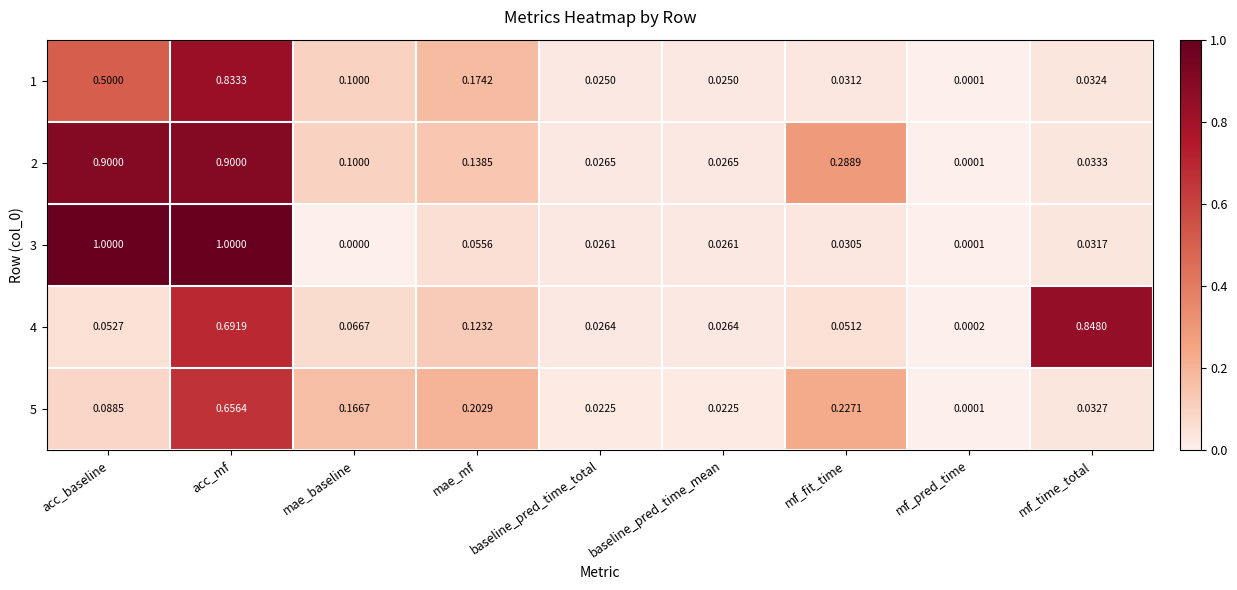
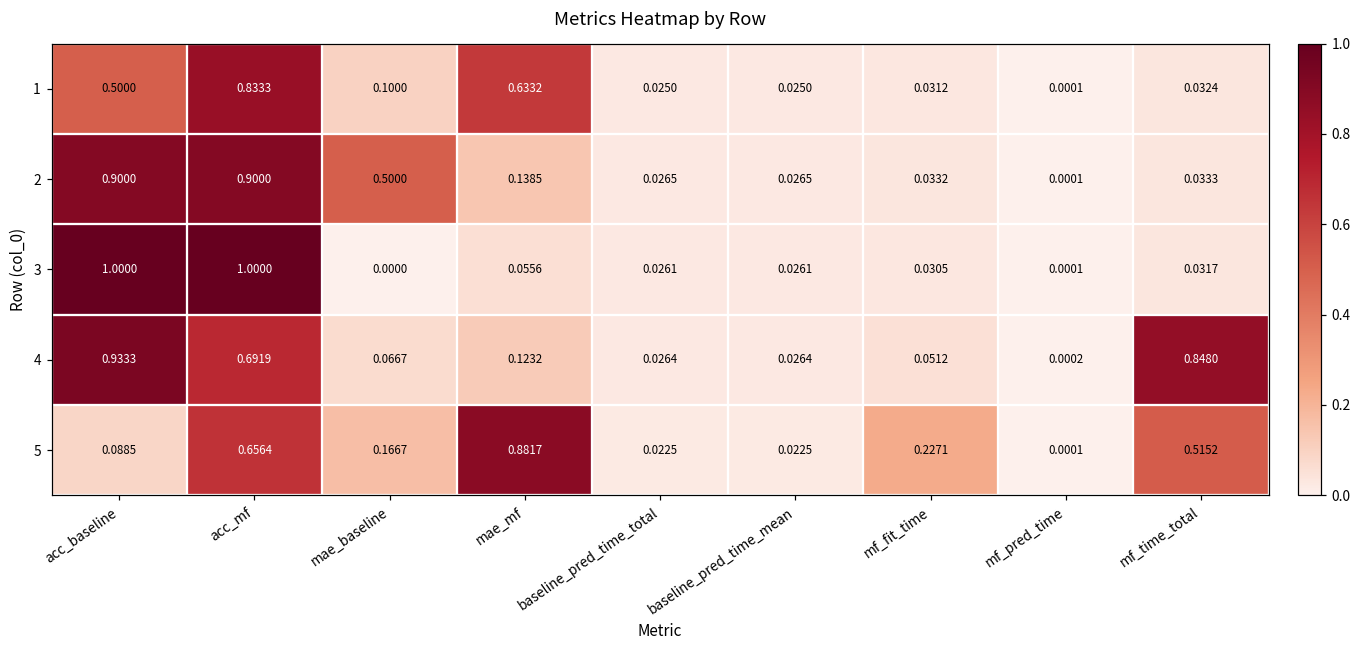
1, mae_mf: 0.1742 -> 0.6332
2, mae_baseline: 0.1000 -> 0.5000
2, mf_fit_time: 0.2889 -> 0.0332
4, acc_baseline: 0.0527 -> 0.9333
5, mae_mf: 0.2029 -> 0.8817
5, mf_time_total: 0.0327 -> 0.5152
